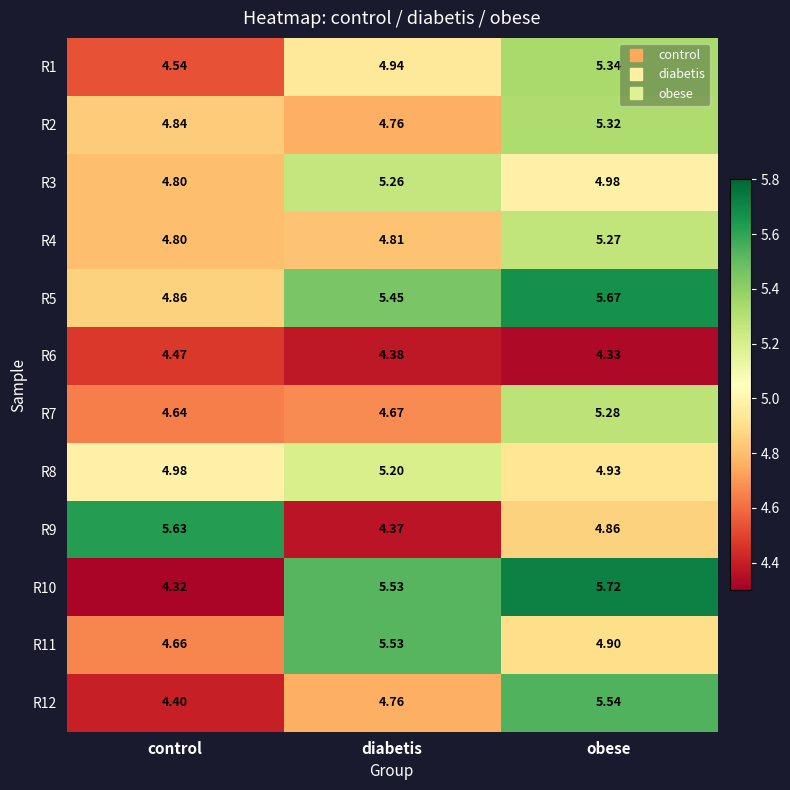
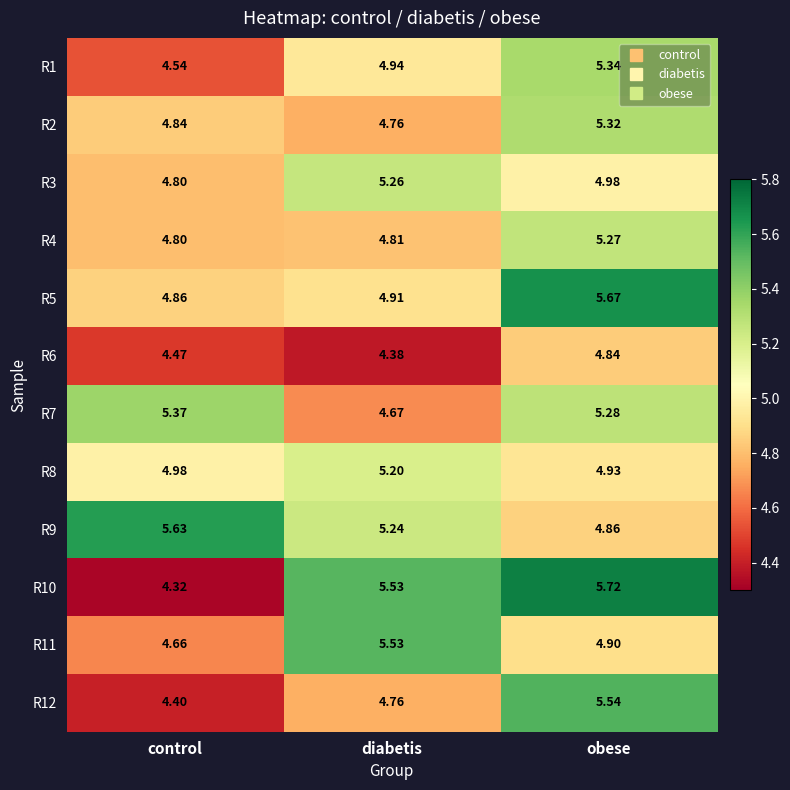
R5, diabetis: 5.45 -> 4.91
R6, obese: 4.33 -> 4.84
R7, control: 4.64 -> 5.37
R9, diabetis: 4.37 -> 5.24
